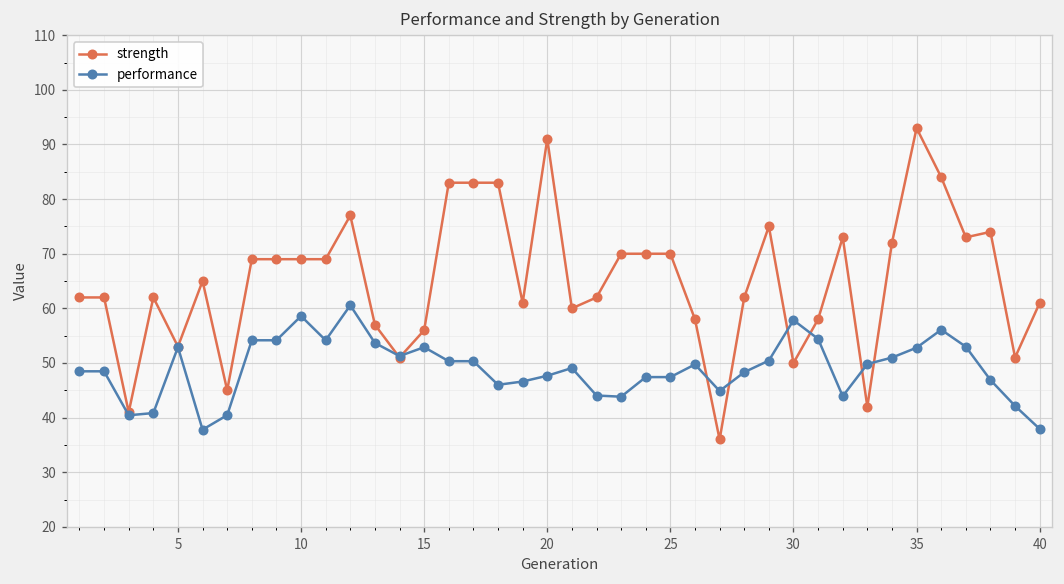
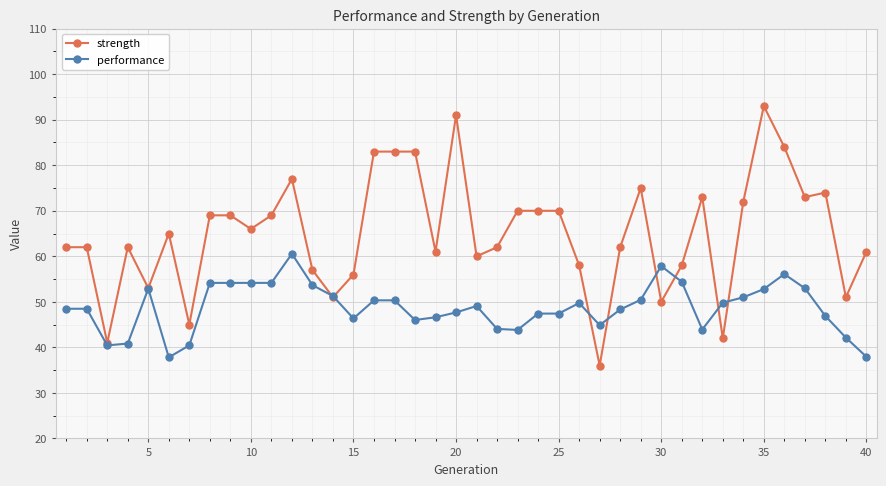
strength, 10: 69 -> 66
performance, 10: 59 -> 54
performance, 15: 53 -> 46
